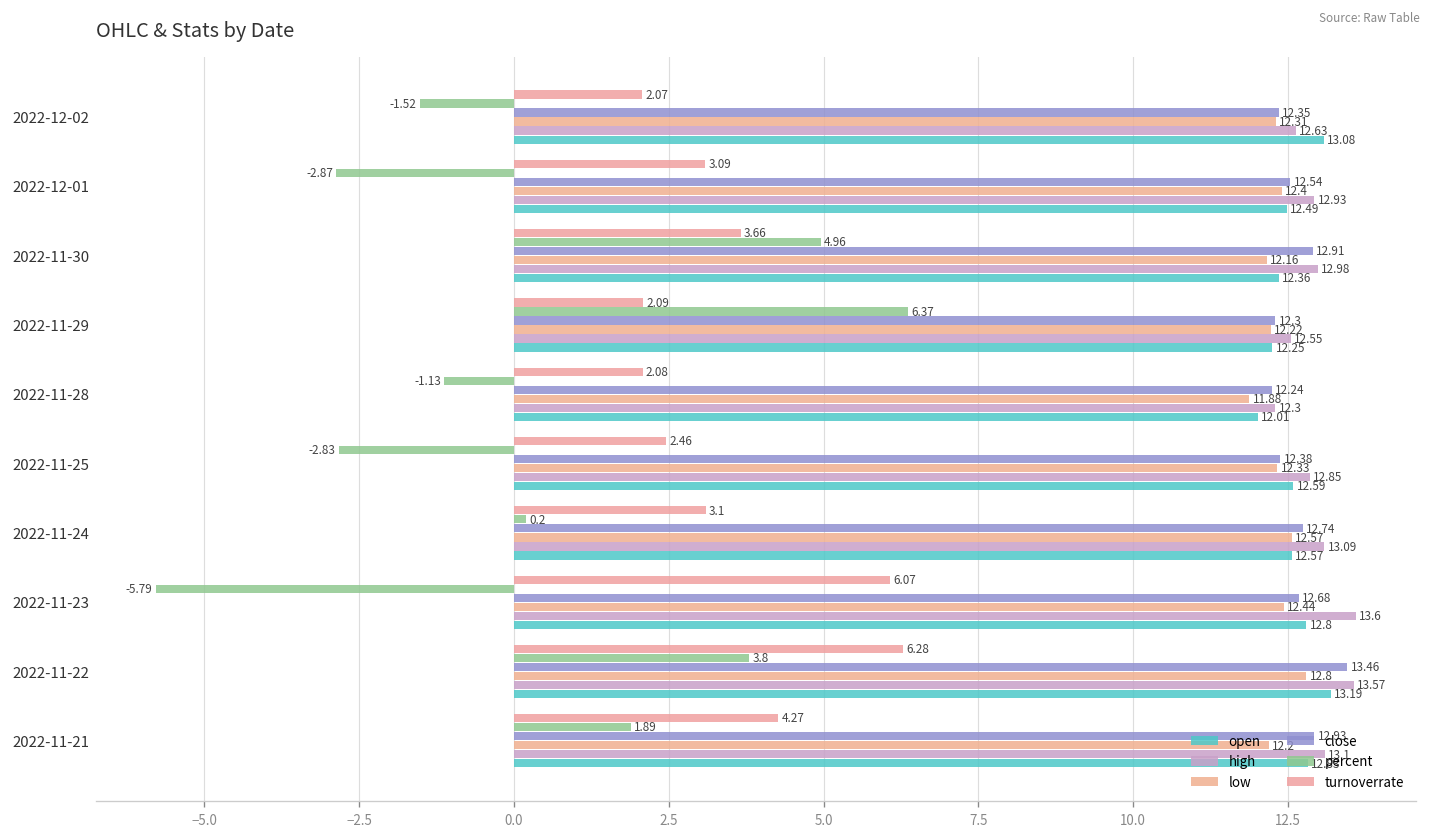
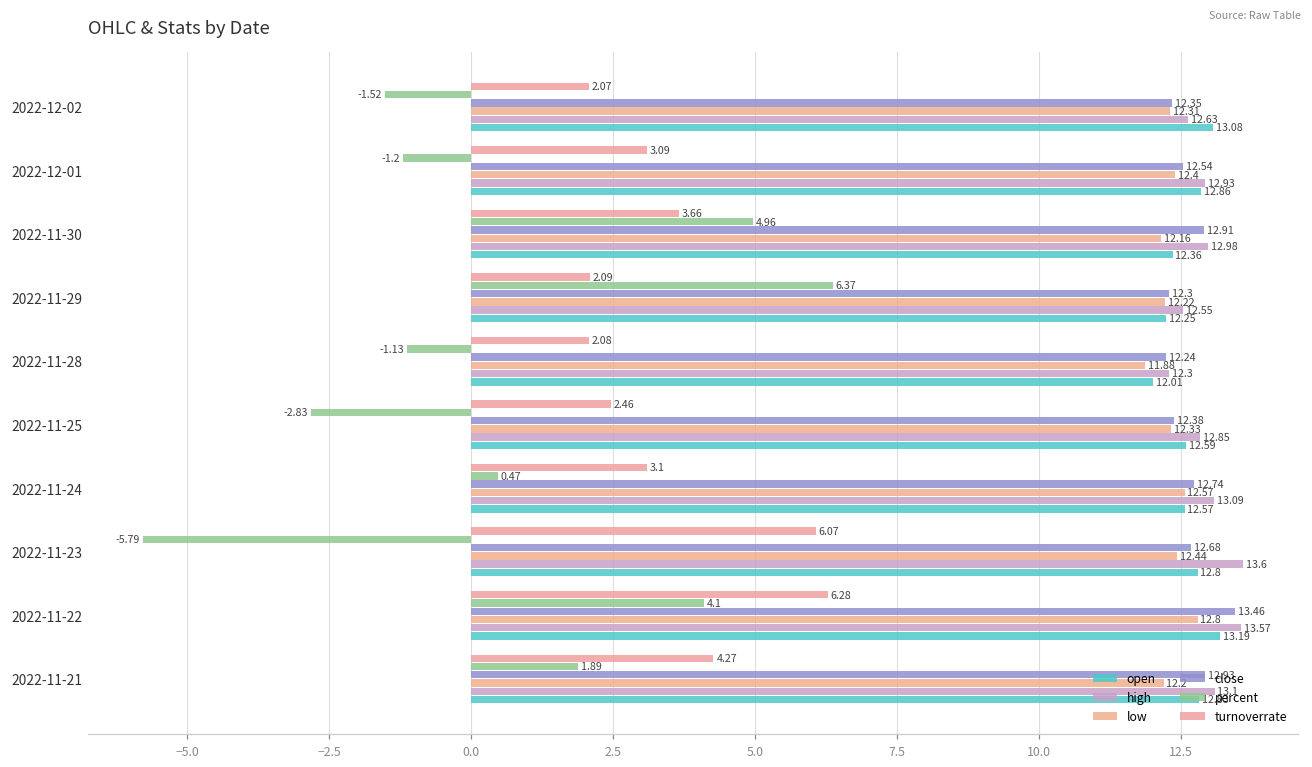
percent, 2022-12-01: -2.87 -> -1.2
open, 2022-12-01: 12.49 -> 12.86
percent, 2022-11-24: 0.2 -> 0.47
percent, 2022-11-22: 3.8 -> 4.1
